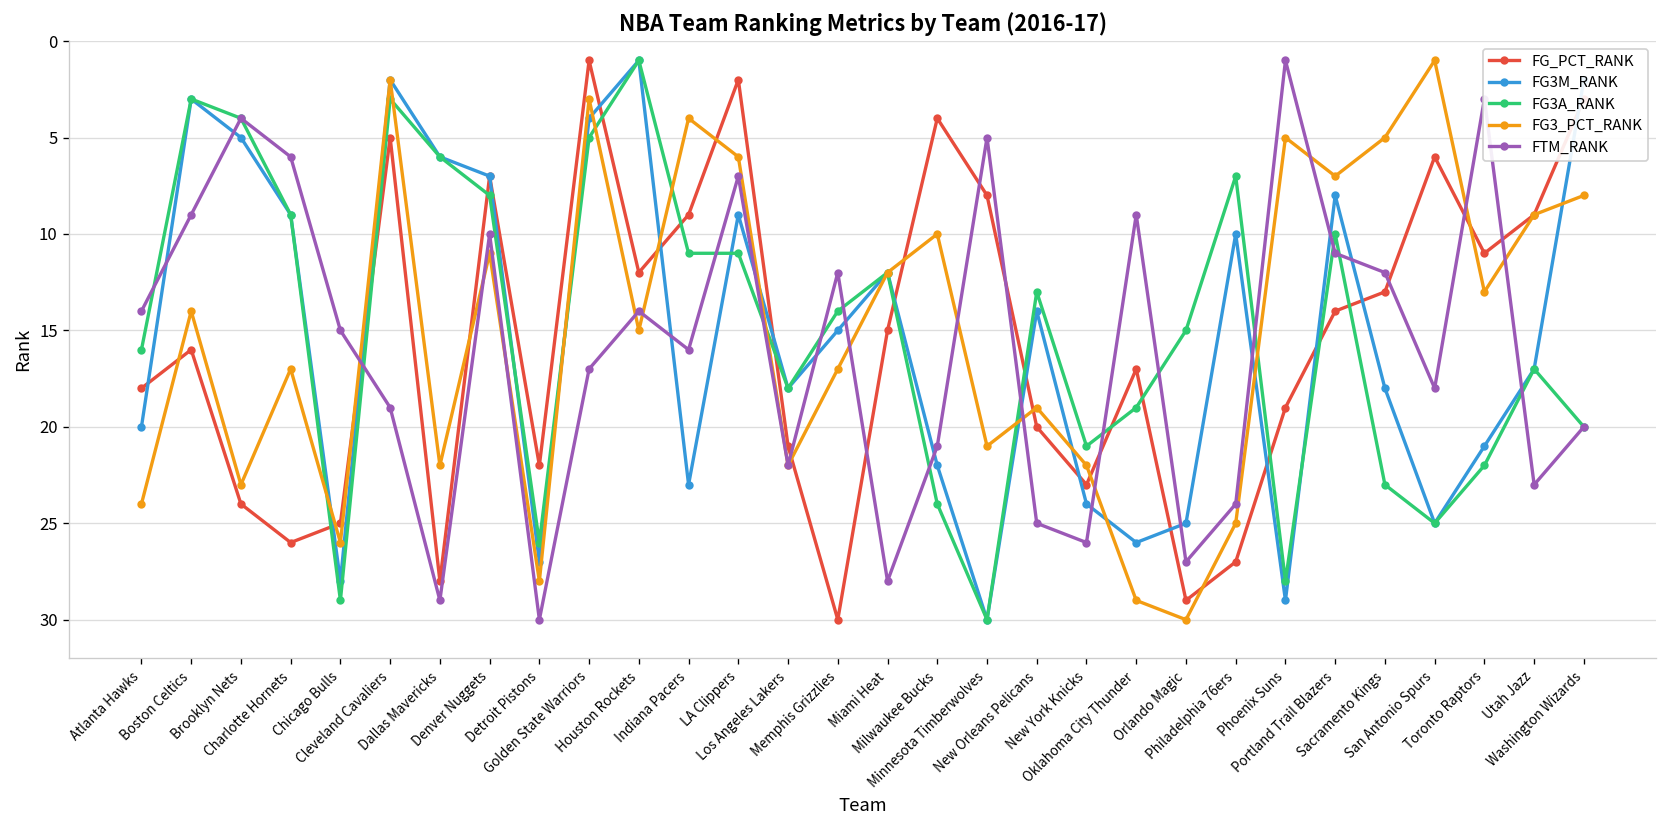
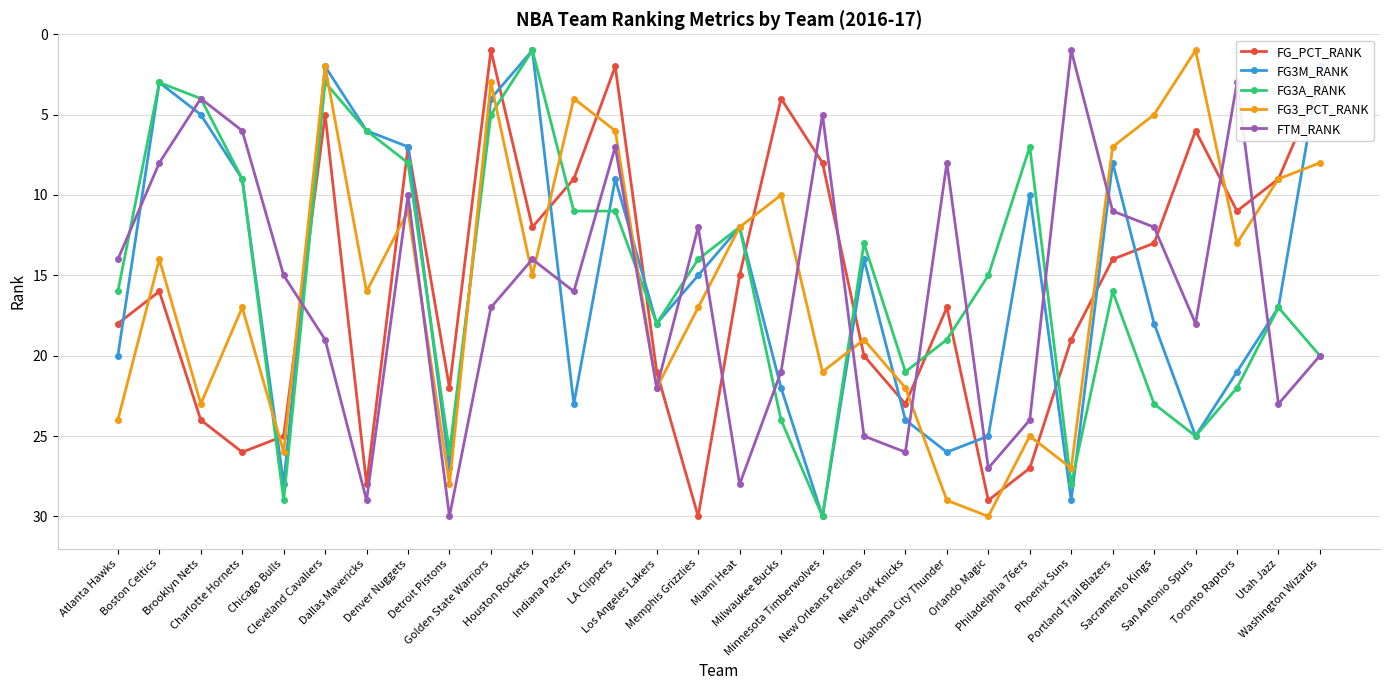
FTM_RANK, Boston Celtics: 9 -> 8
FG3_PCT_RANK, Dallas Mavericks: 22 -> 16
FTM_RANK, Oklahoma City Thunder: 9 -> 8
FG3_PCT_RANK, Phoenix Suns: 5 -> 27
FG3A_RANK, Portland Trail Blazers: 10 -> 16
